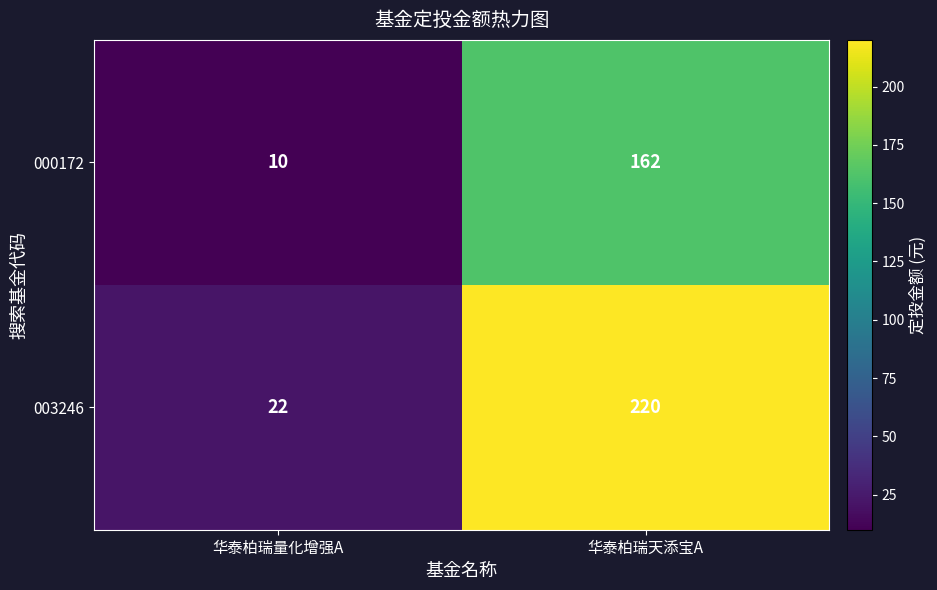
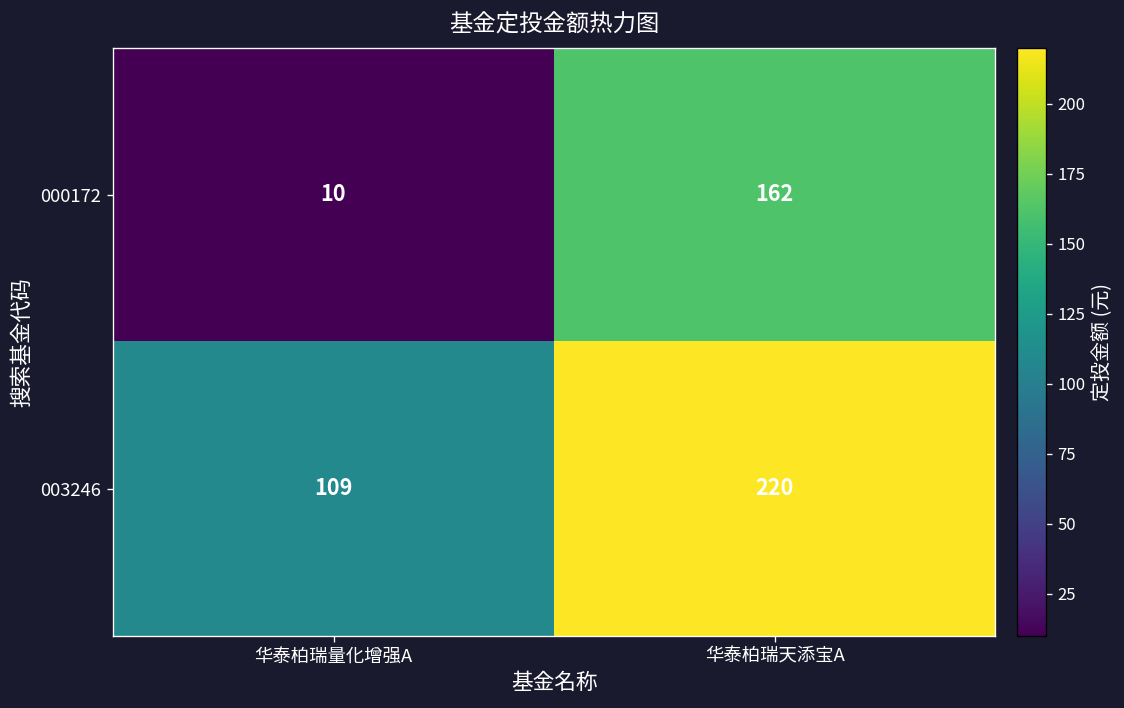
003246, 华泰柏瑞量化增强A: 22 -> 109
